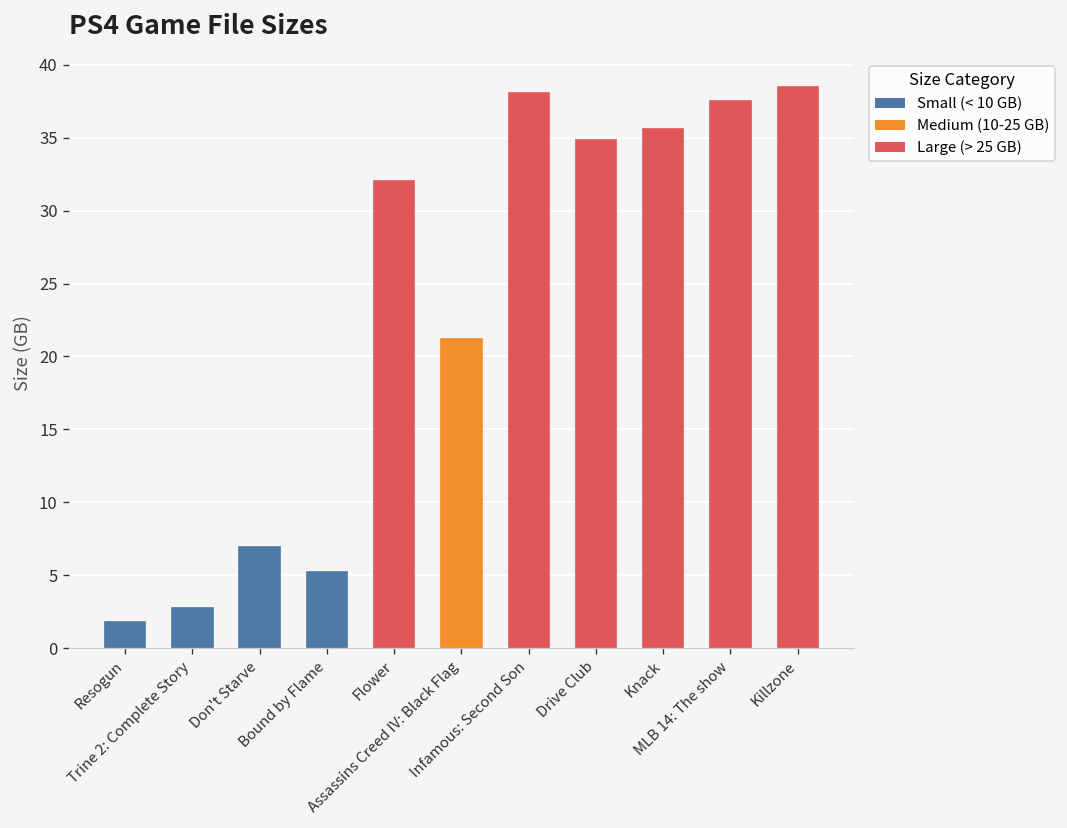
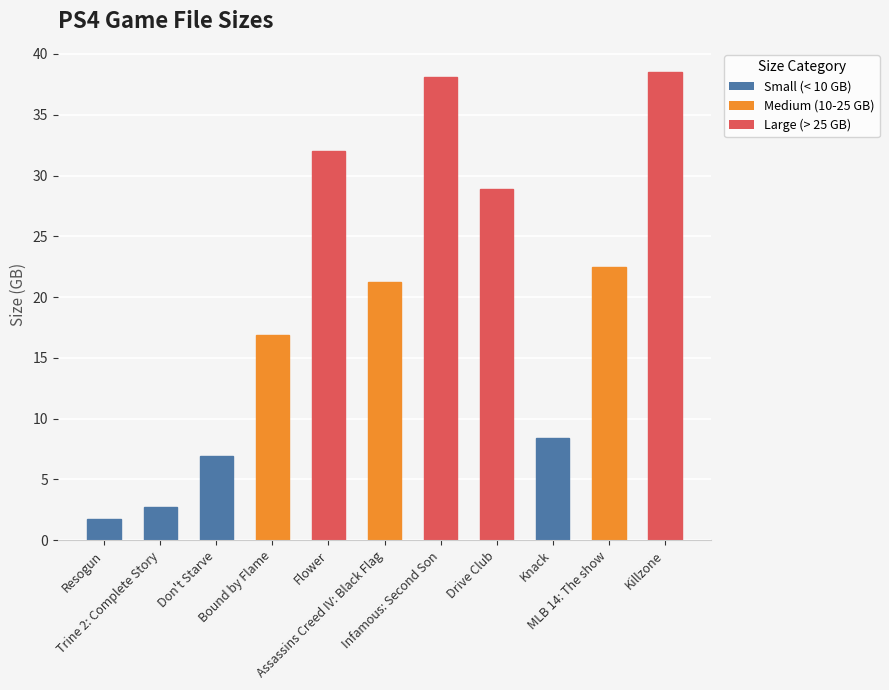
Bound by Flame: 5.2 -> 16.9
Drive Club: 34.8 -> 28.9
Knack: 35.6 -> 8.4
MLB 14: The show: 37.5 -> 22.5
